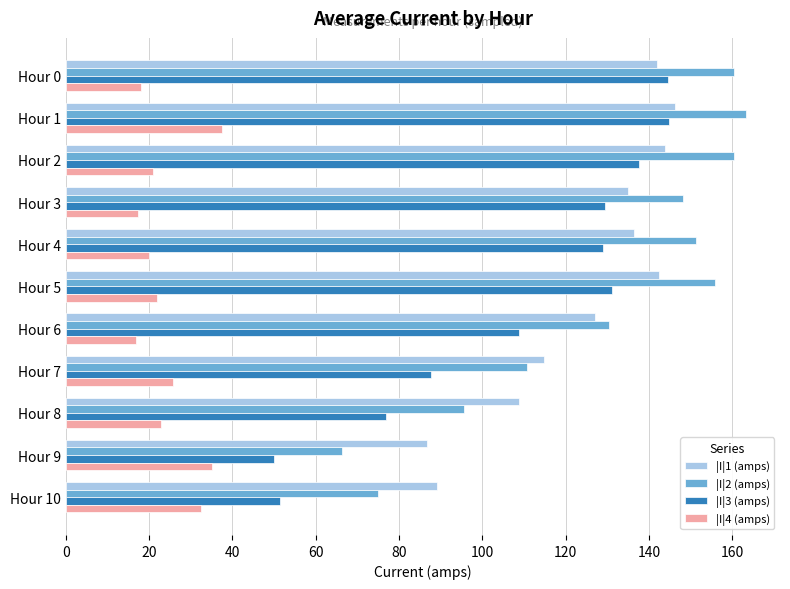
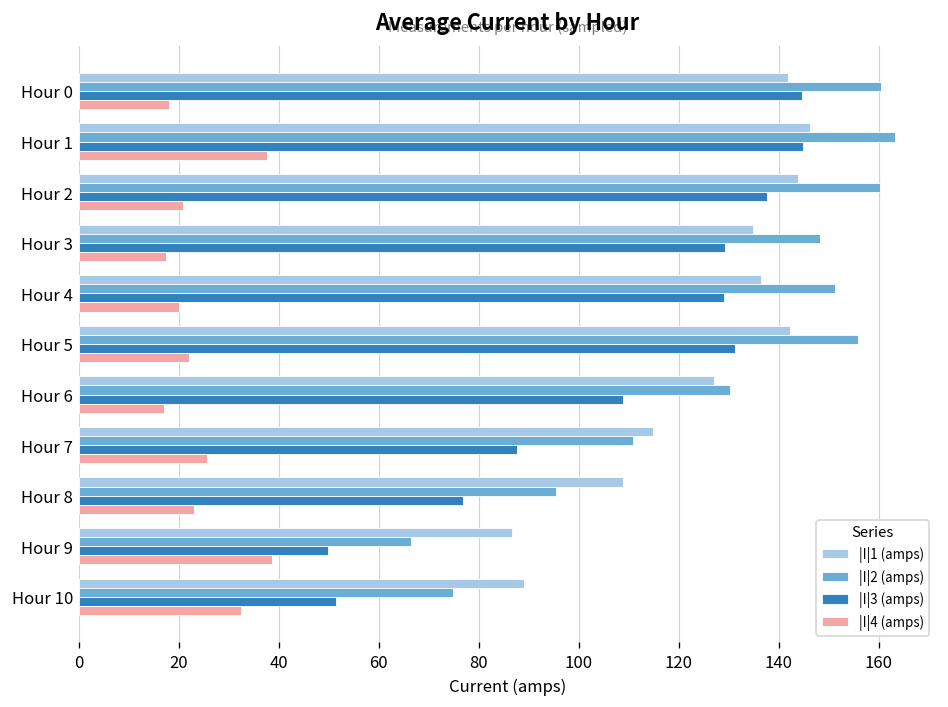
|I|4 (amps), Hour 9: 35 -> 39
